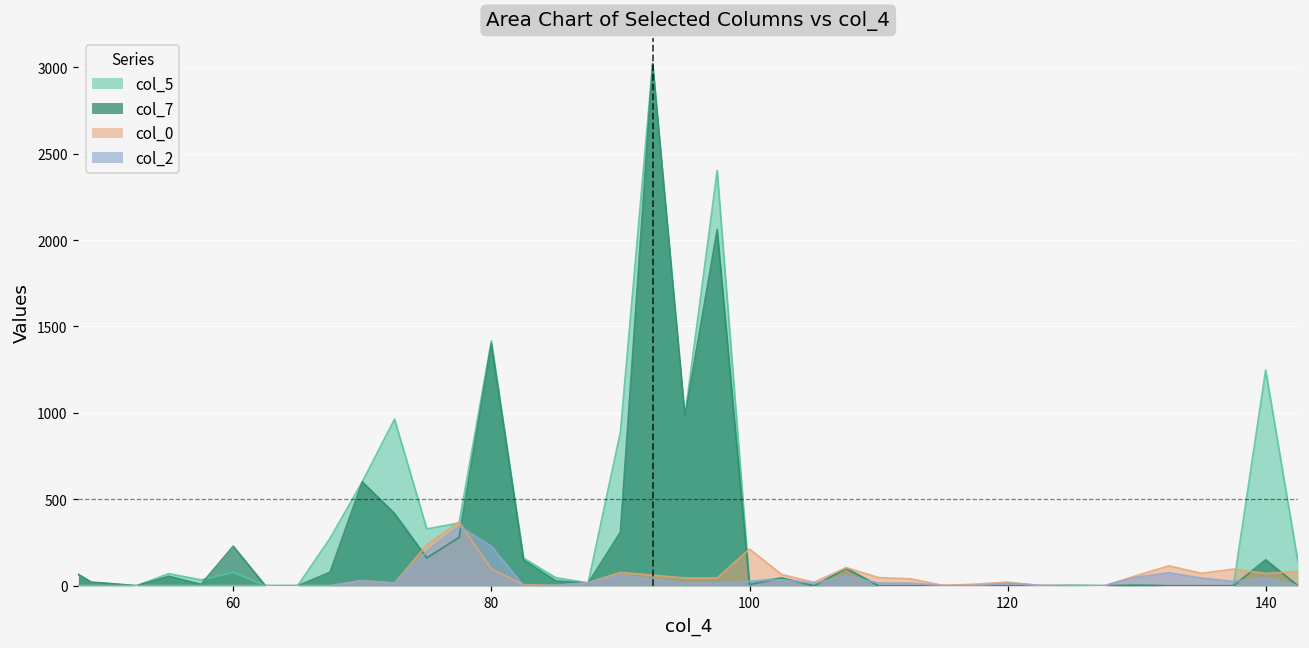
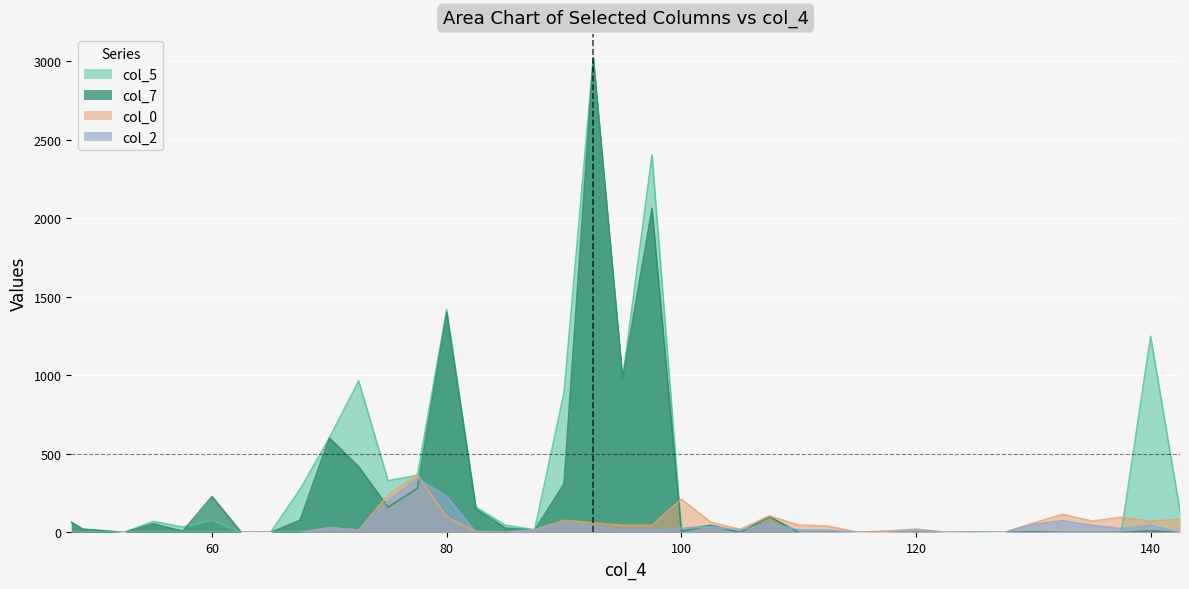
col_7, 140: 150 -> 10
